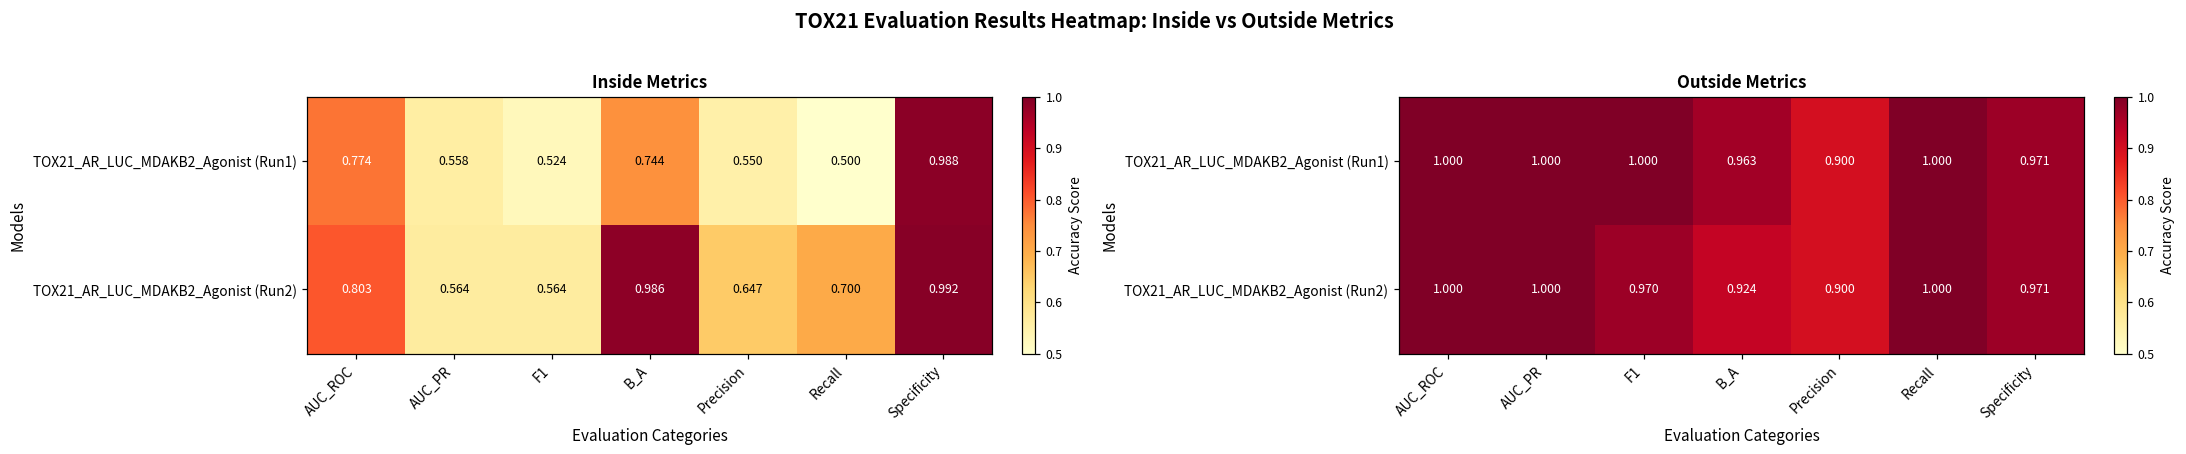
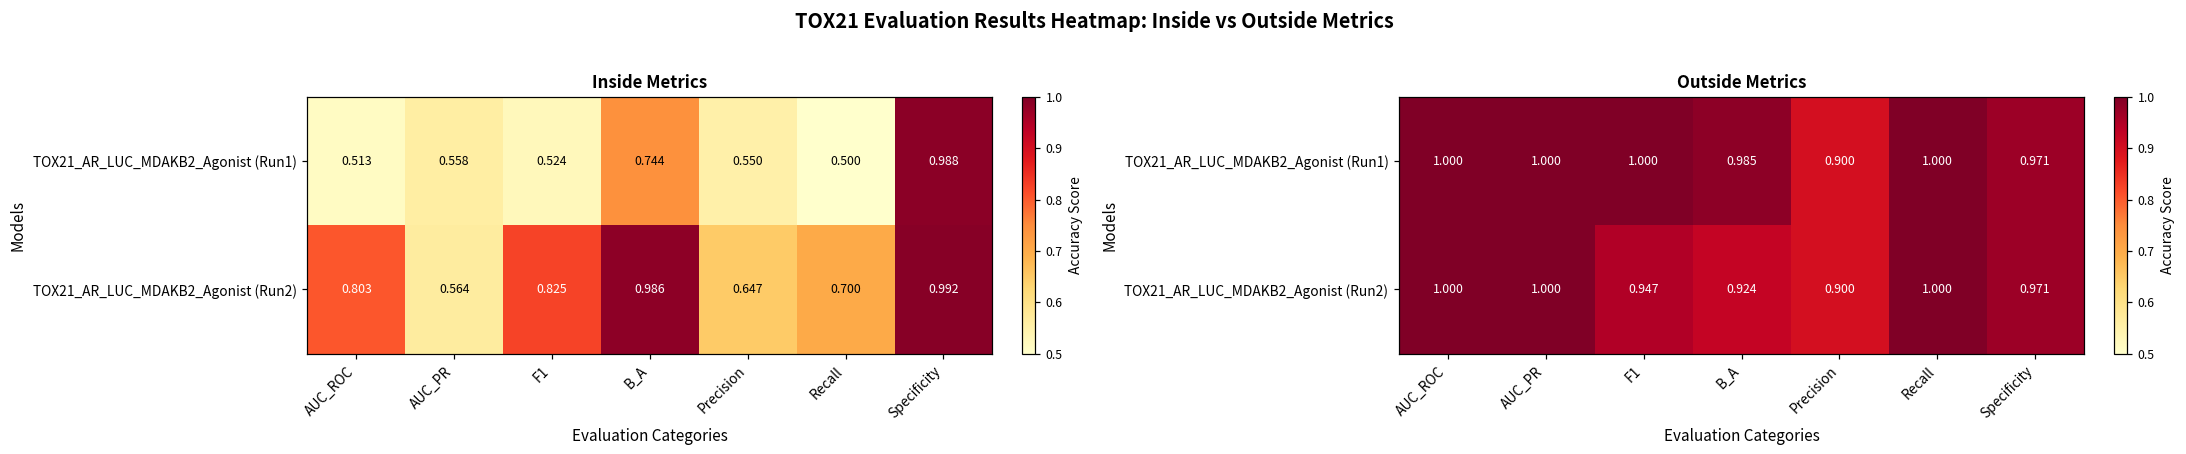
Inside Metrics, TOX21_AR_LUC_MDAKB2_Agonist (Run1), AUC_ROC: 0.774 -> 0.513
Inside Metrics, TOX21_AR_LUC_MDAKB2_Agonist (Run2), F1: 0.564 -> 0.825
Outside Metrics, TOX21_AR_LUC_MDAKB2_Agonist (Run1), B_A: 0.963 -> 0.985
Outside Metrics, TOX21_AR_LUC_MDAKB2_Agonist (Run2), F1: 0.970 -> 0.947
